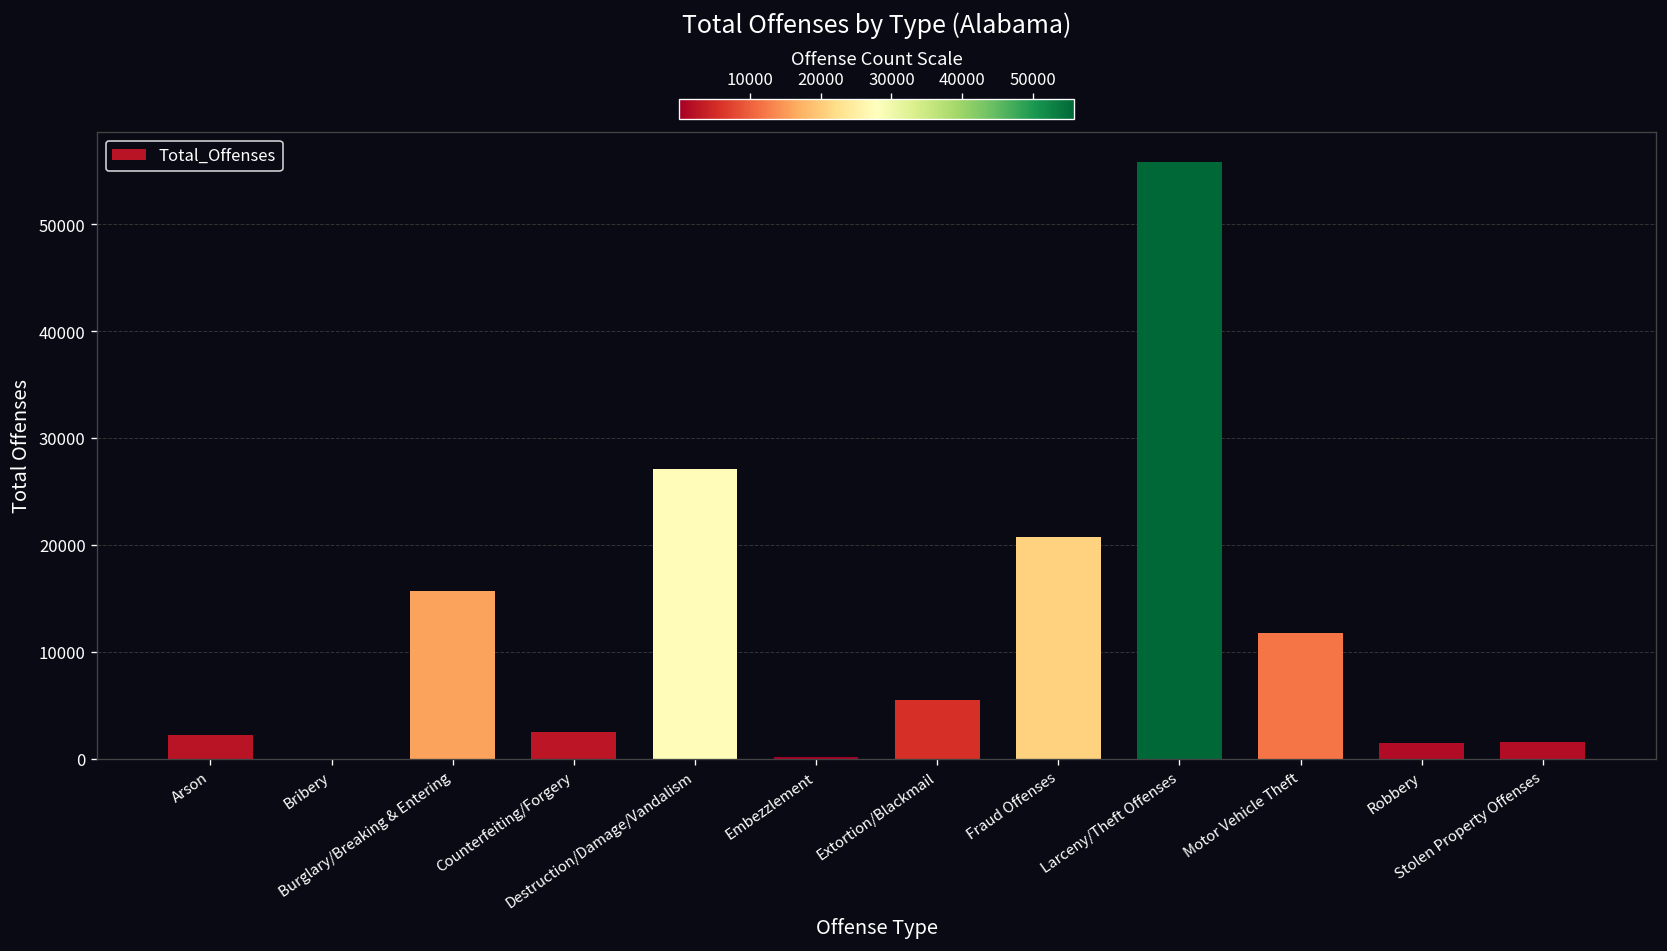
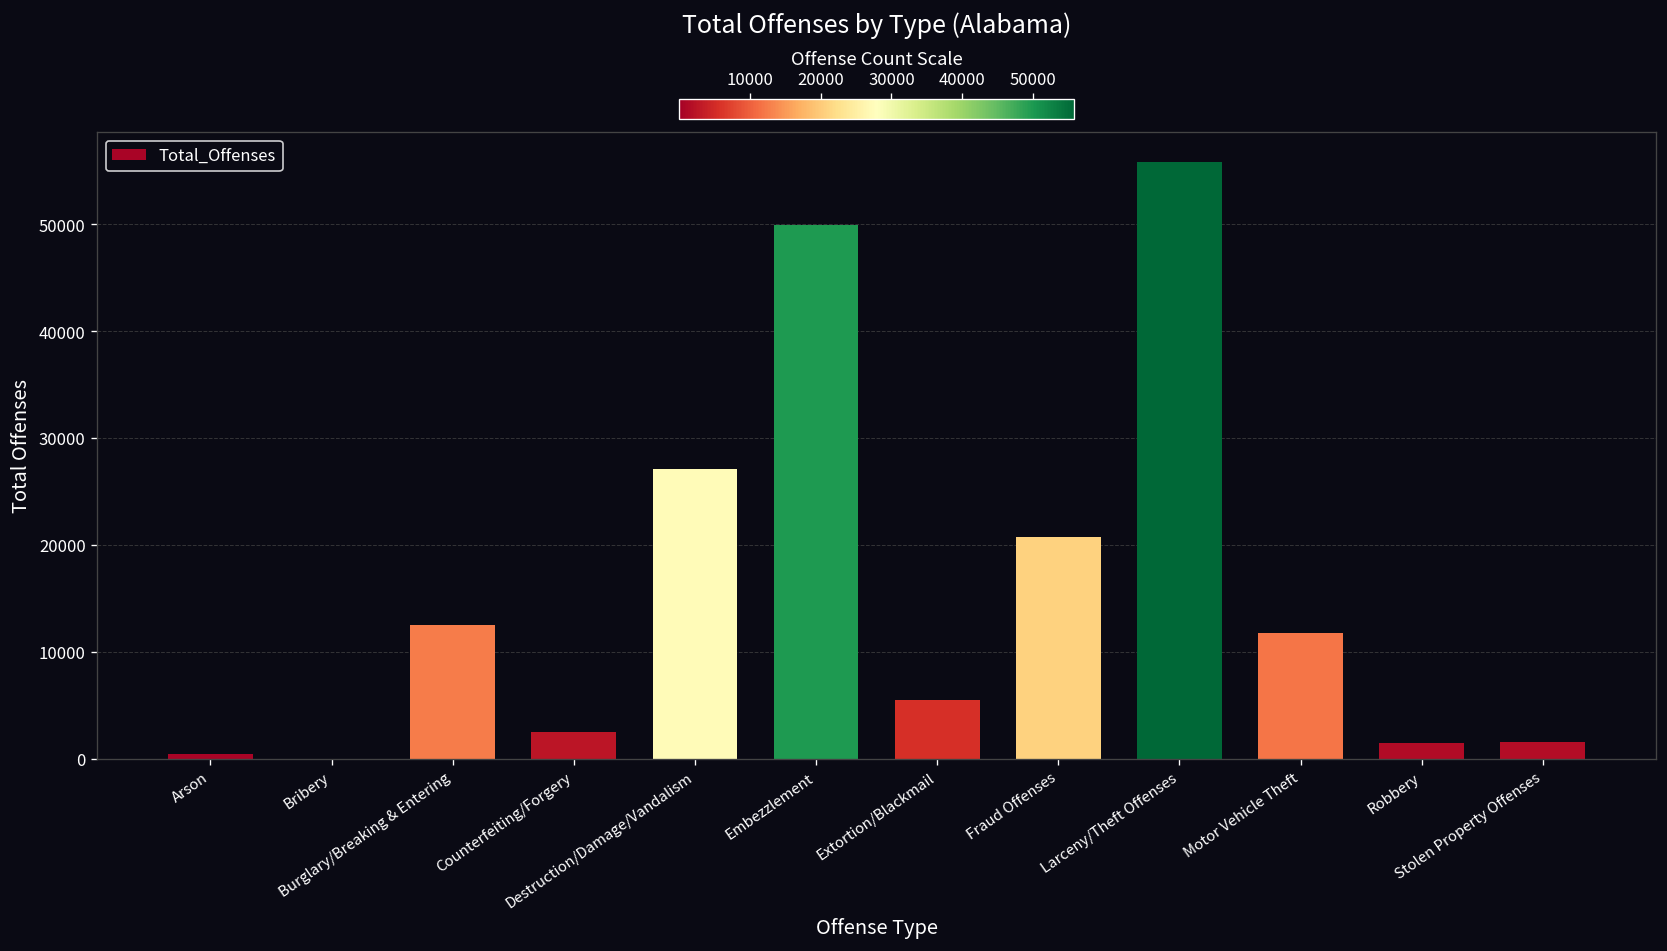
Arson: 2000 -> 0
Burglary/Breaking & Entering: 16000 -> 12000
Embezzlement: 0 -> 50000
